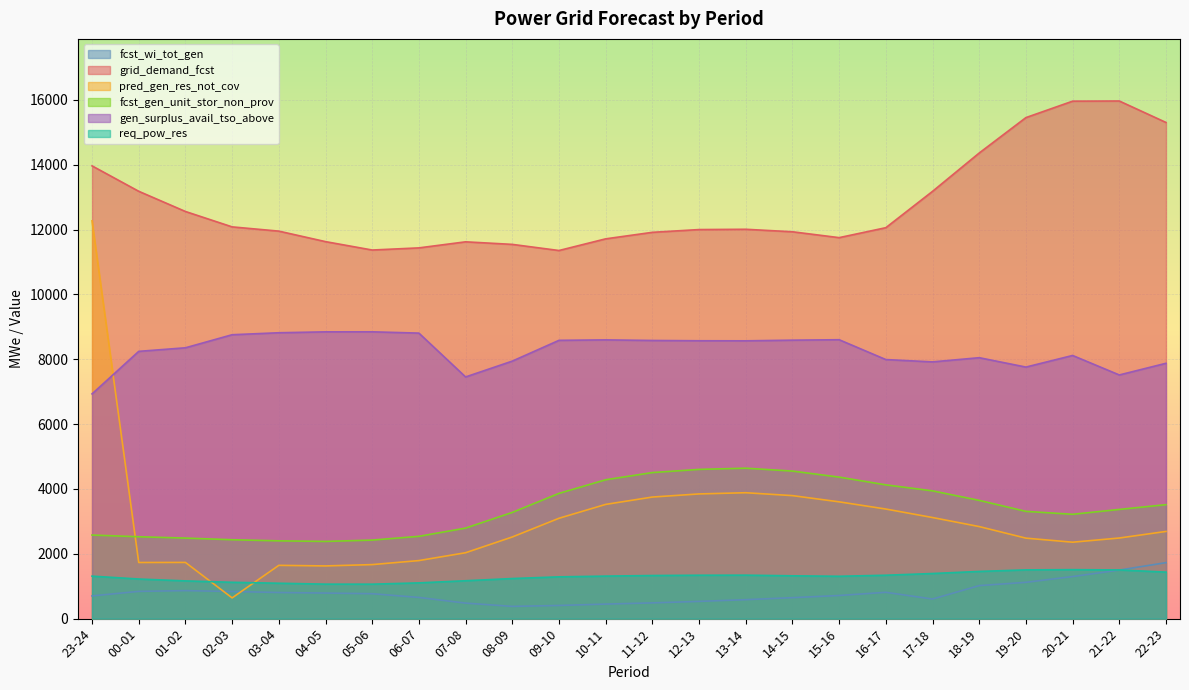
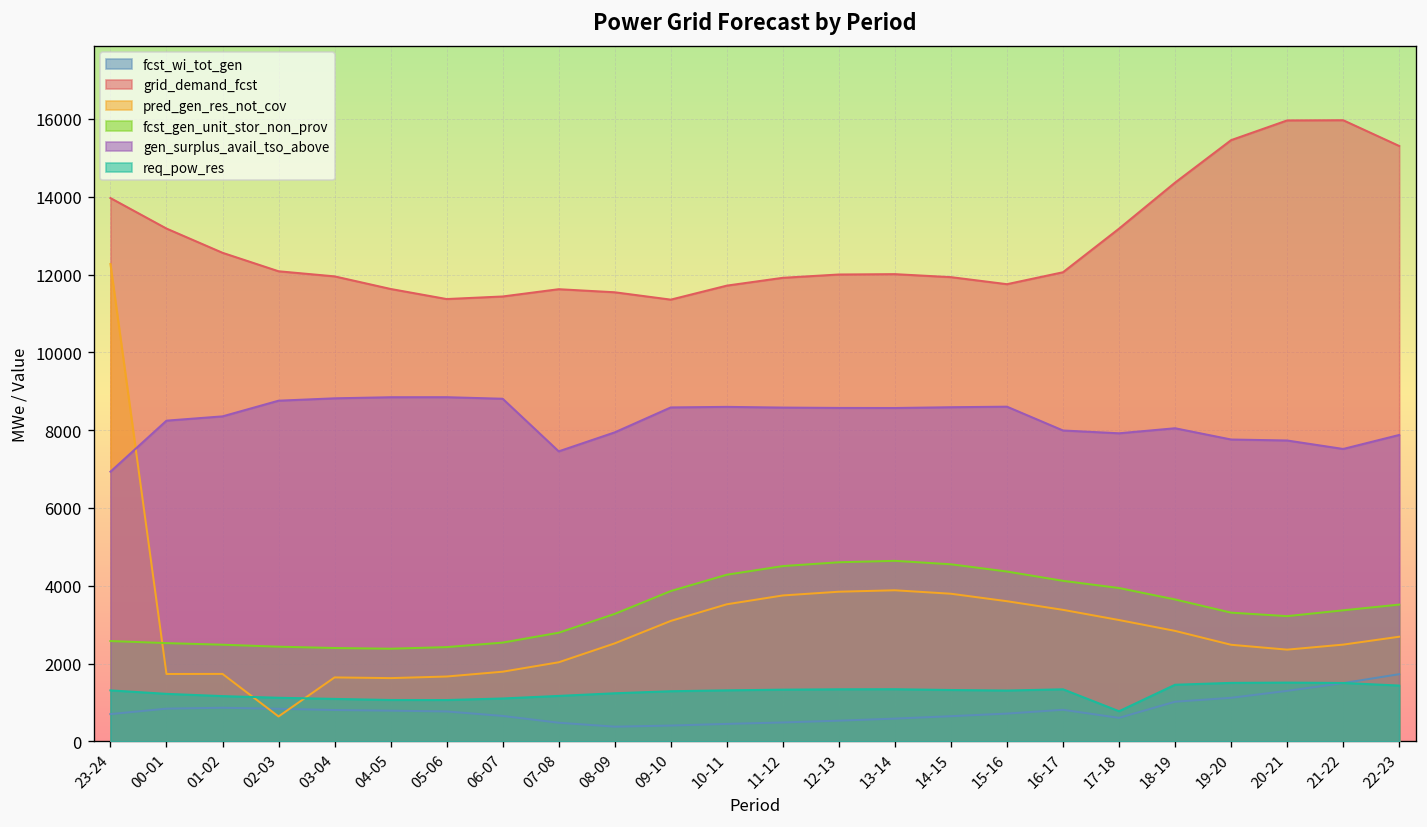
req_pow_res, 17-18: 1400 -> 800
gen_surplus_avail_tso_above, 20-21: 8100 -> 7700
